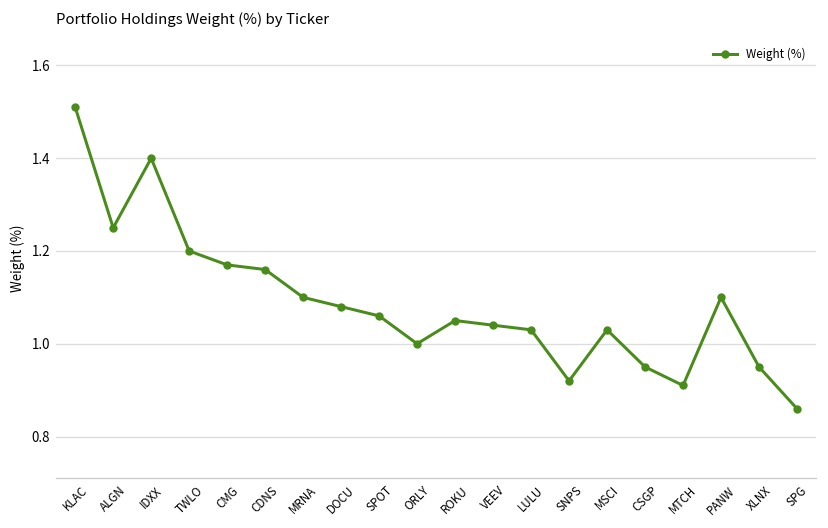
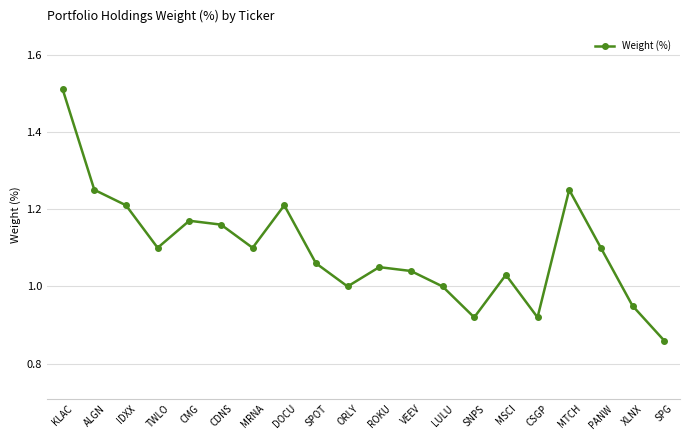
IDXX: 1.40 -> 1.21
TWLO: 1.2 -> 1.1
DOCU: 1.08 -> 1.21
LULU: 1.03 -> 1.00
CSGP: 0.95 -> 0.92
MTCH: 0.91 -> 1.25
